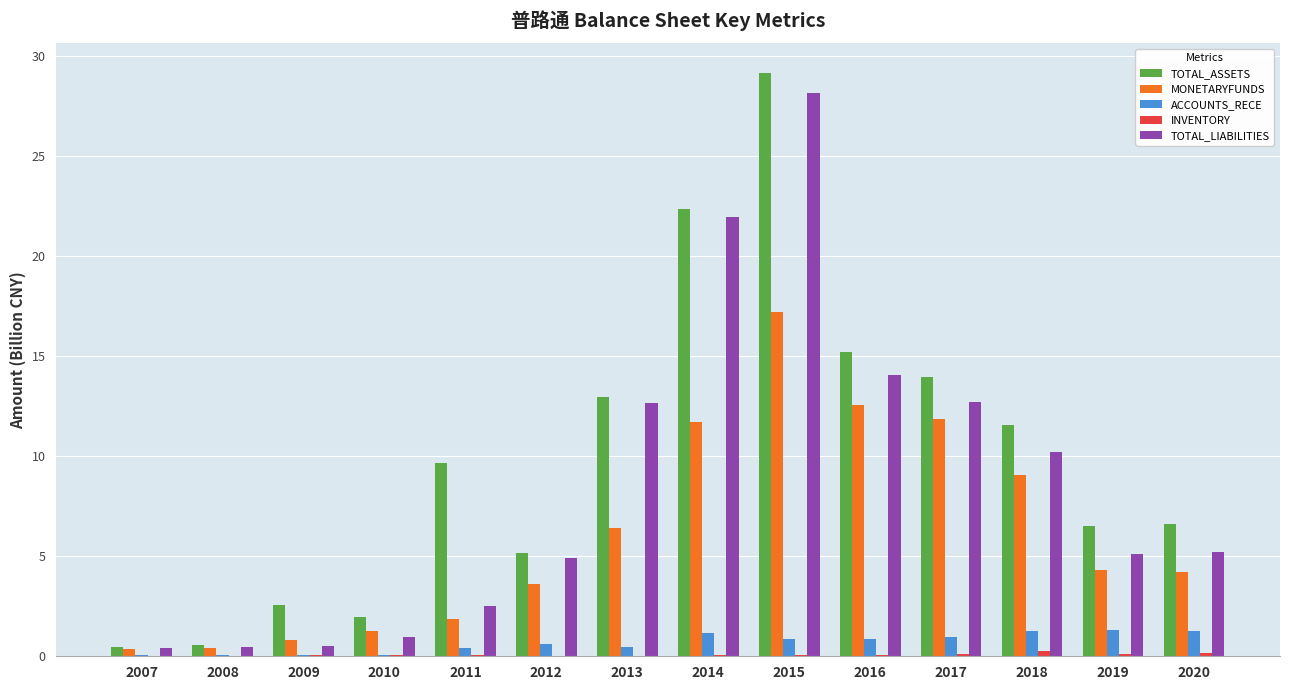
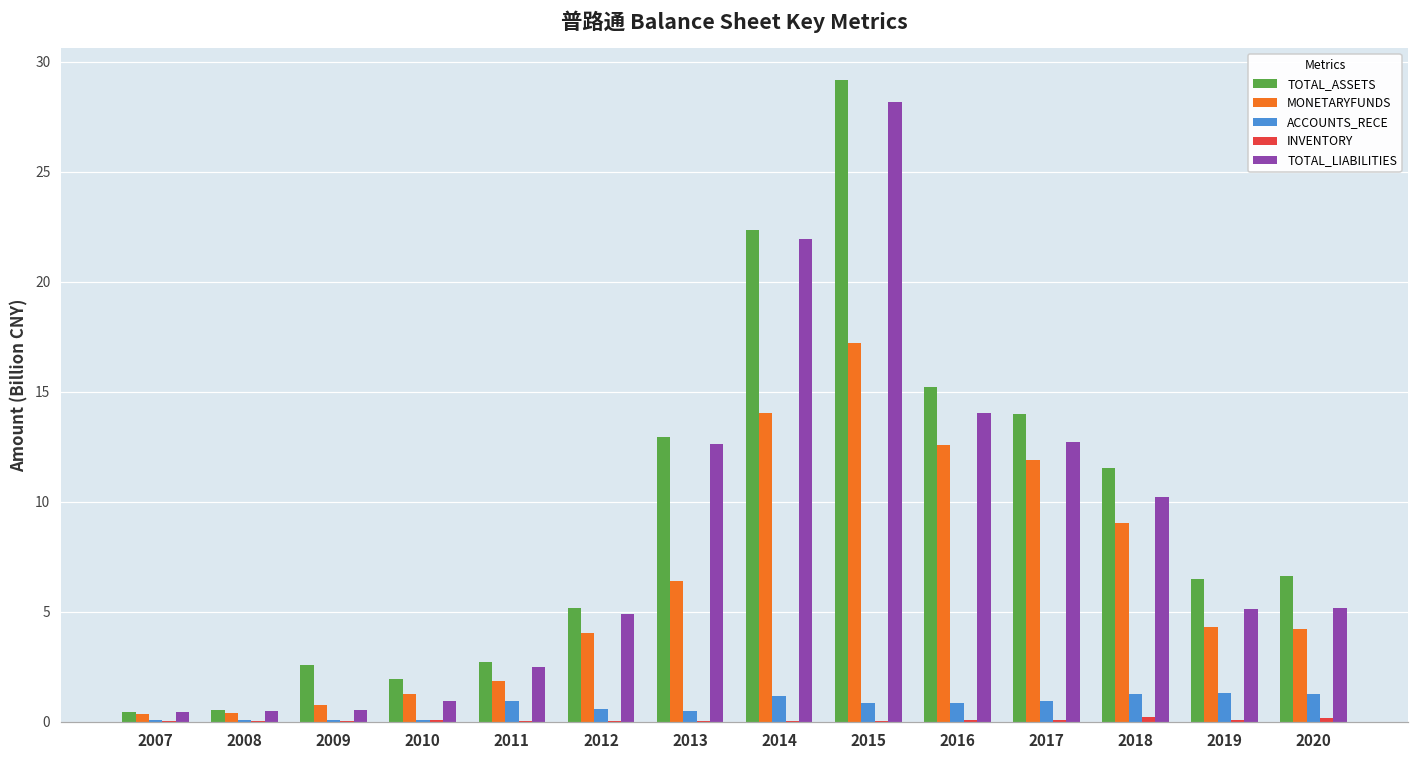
TOTAL_ASSETS, 2011: 9.7 -> 2.7
ACCOUNTS_RECE, 2011: 0.4 -> 0.9
MONETARYFUNDS, 2012: 3.6 -> 4.1
MONETARYFUNDS, 2014: 11.7 -> 14.0
